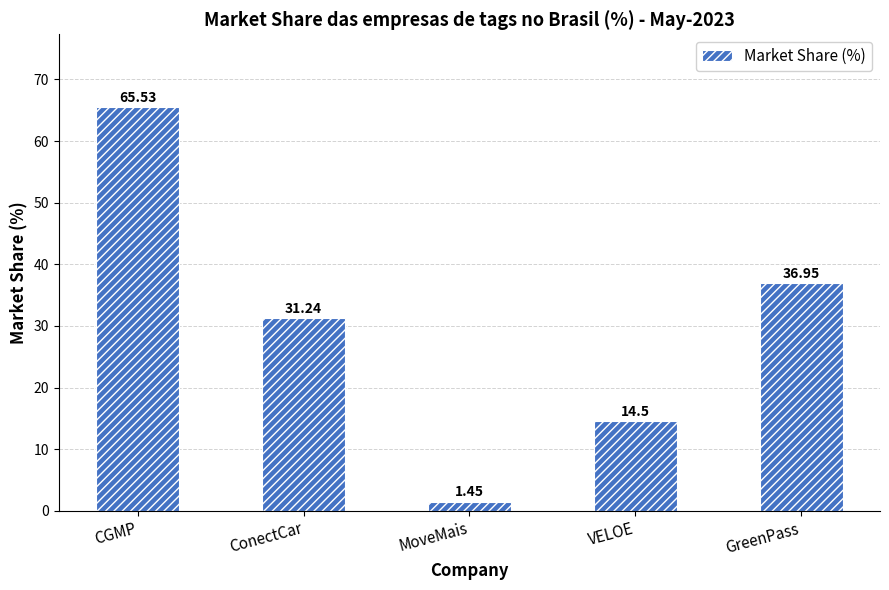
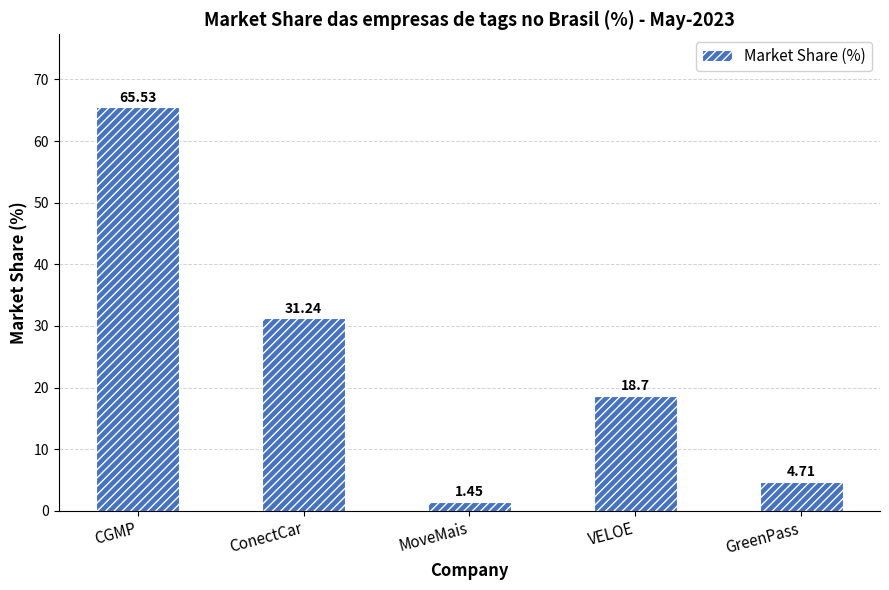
VELOE: 14.5 -> 18.7
GreenPass: 36.95 -> 4.71
